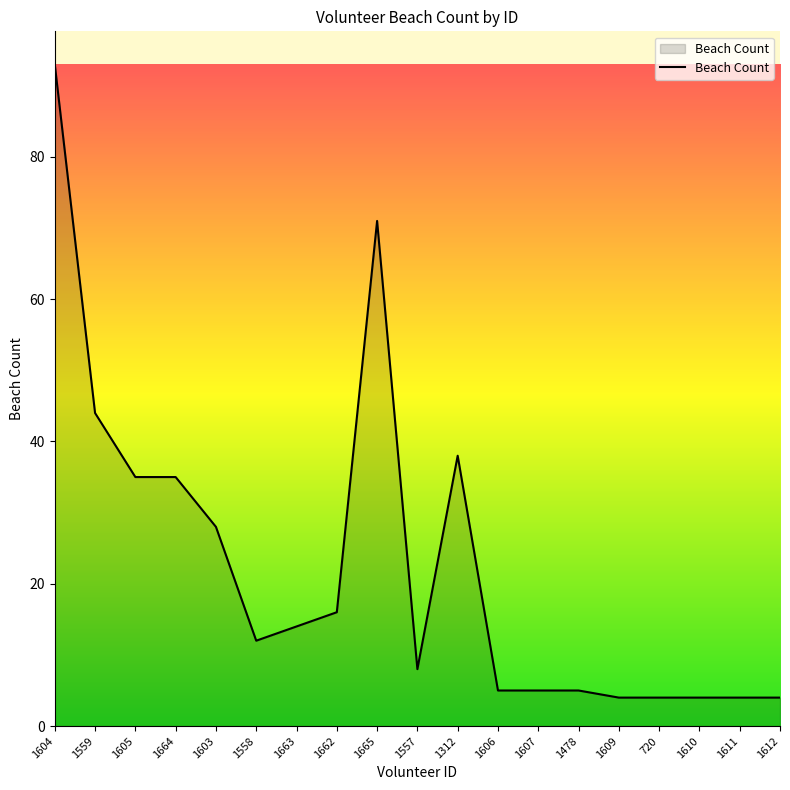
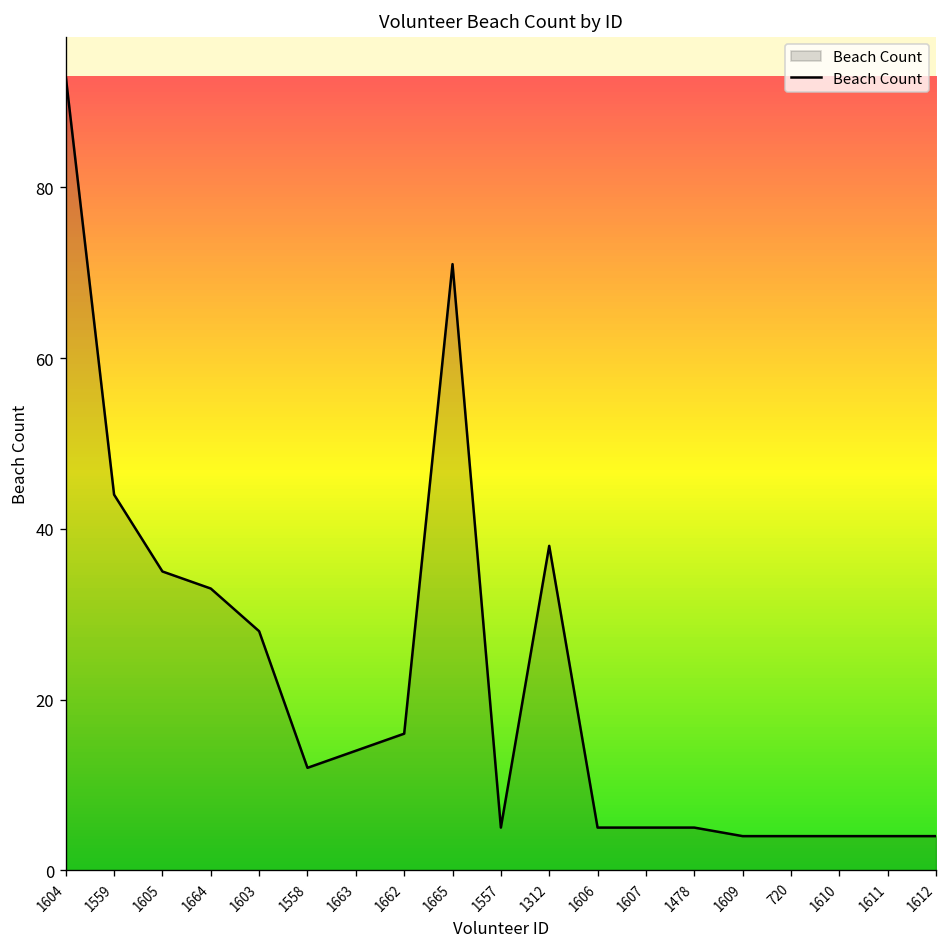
1664: 35 -> 33
1557: 8 -> 5
